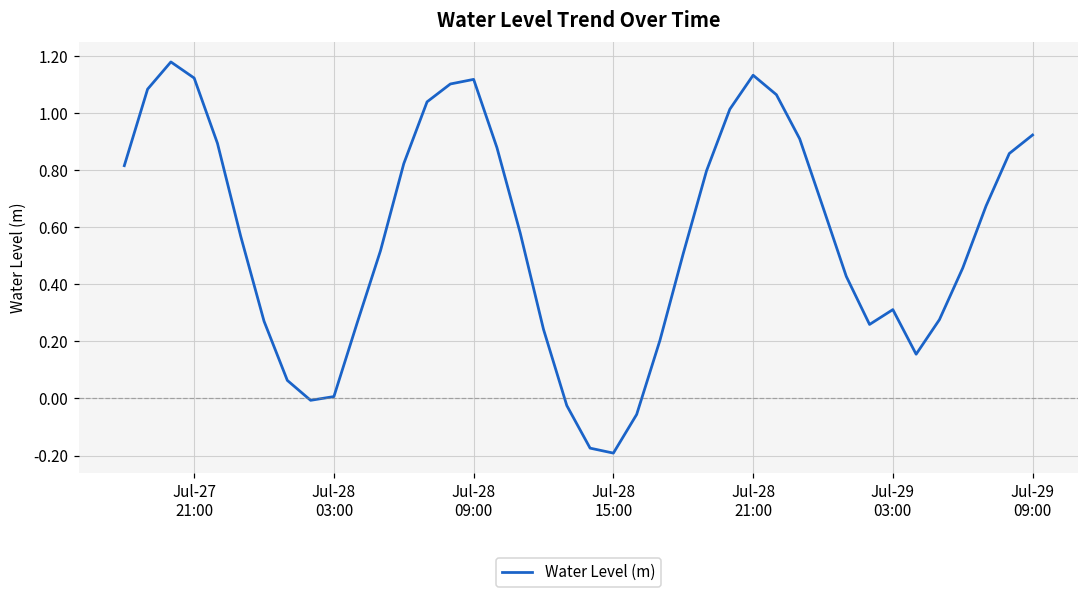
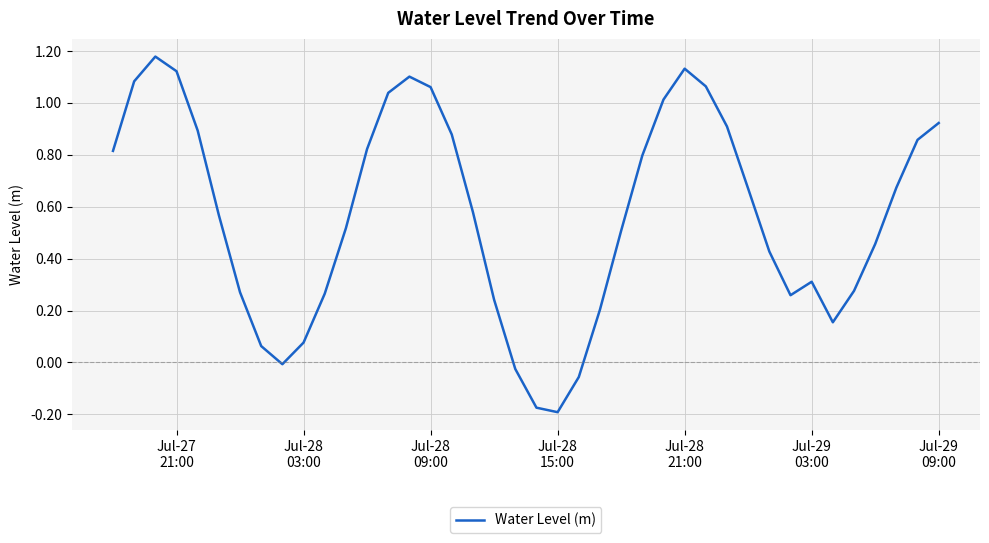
Jul-28 03:00: 0.01 -> 0.08
Jul-28 09:00: 1.12 -> 1.06
